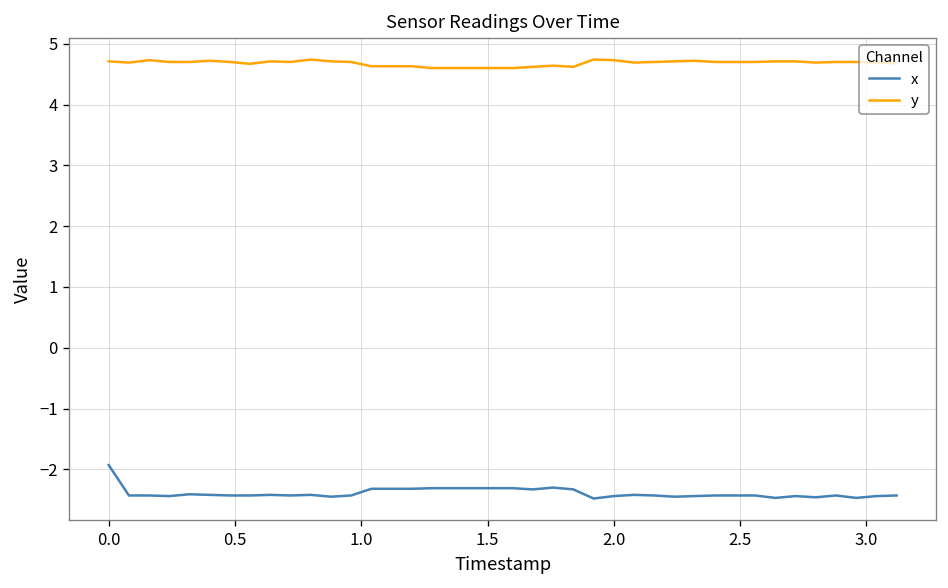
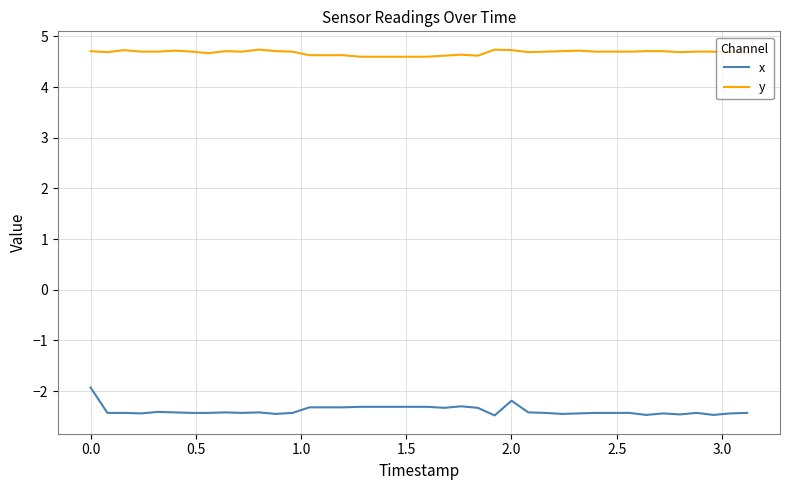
x, 2.0: -2.4 -> -2.2
